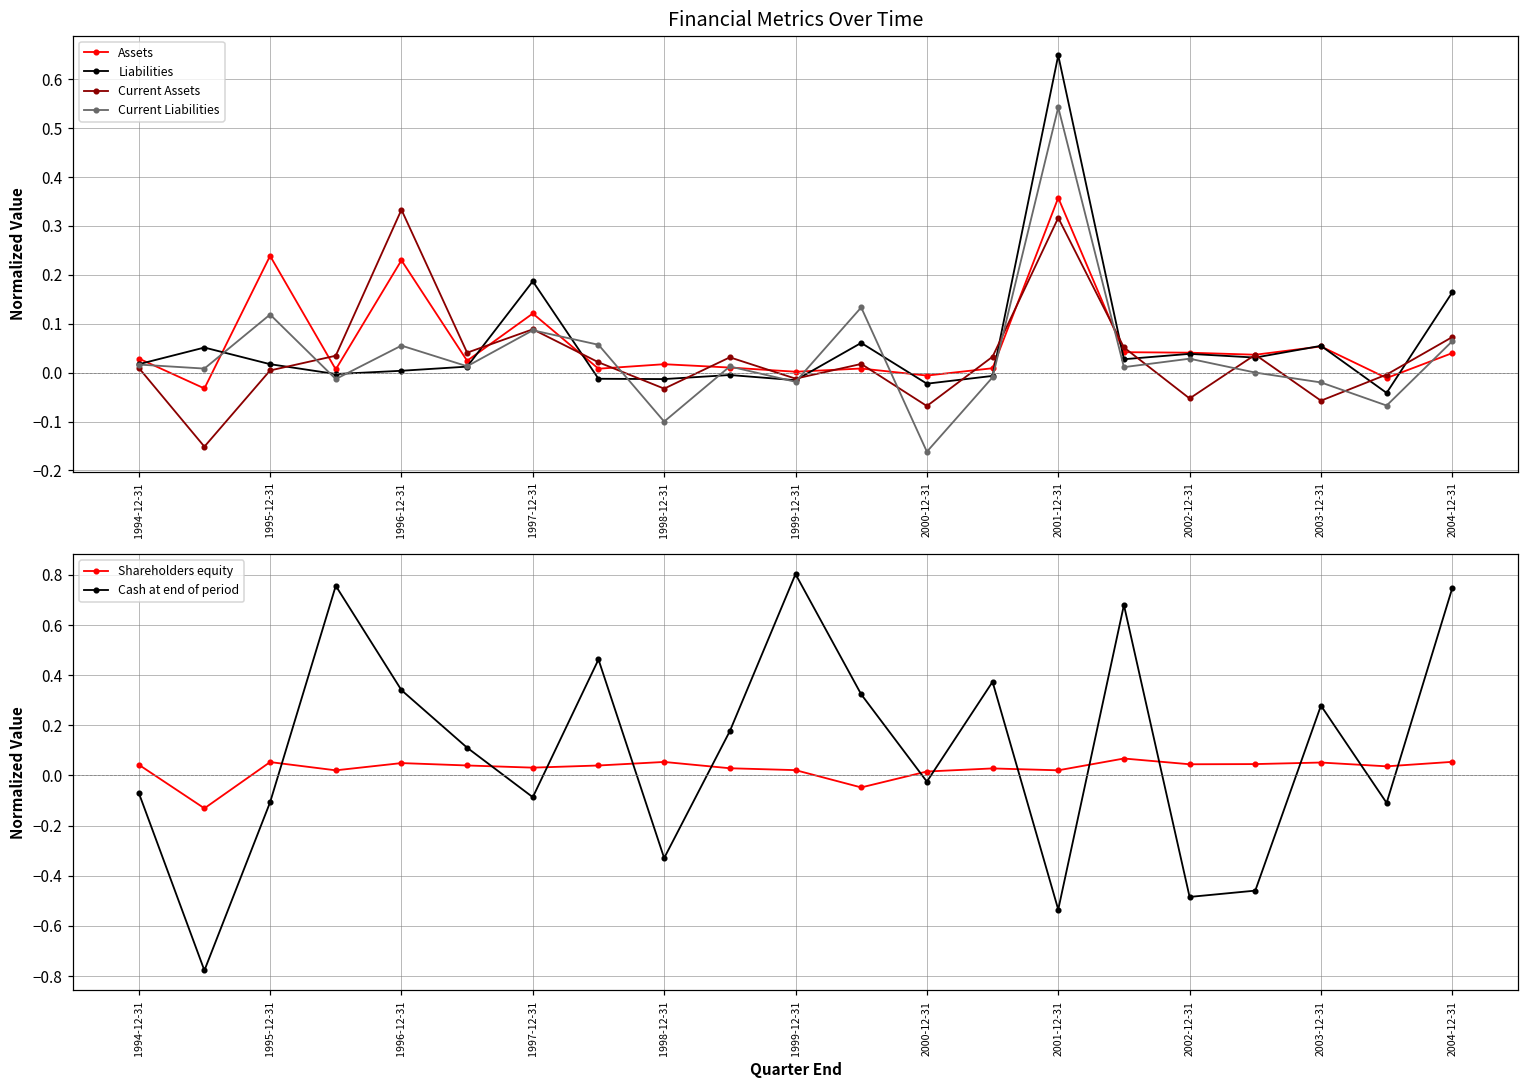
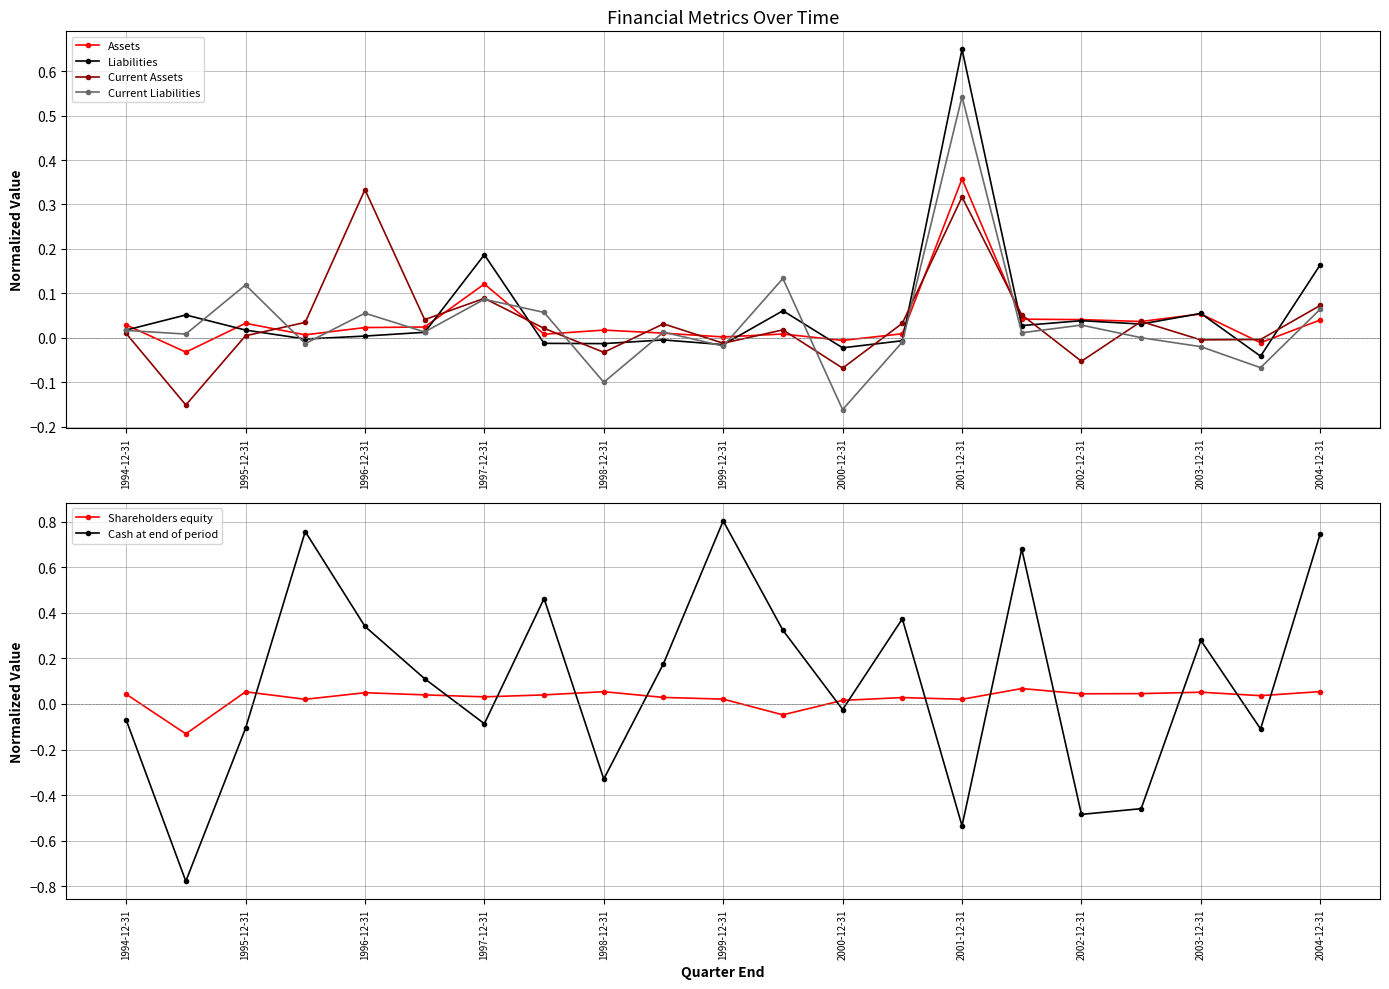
Financial Metrics Over Time, Assets, 1995-12-31: 0.24 -> 0.03
Financial Metrics Over Time, Assets, 1996-12-31: 0.23 -> 0.02
Financial Metrics Over Time, Current Assets, 2003-12-31: -0.06 -> 0.00
